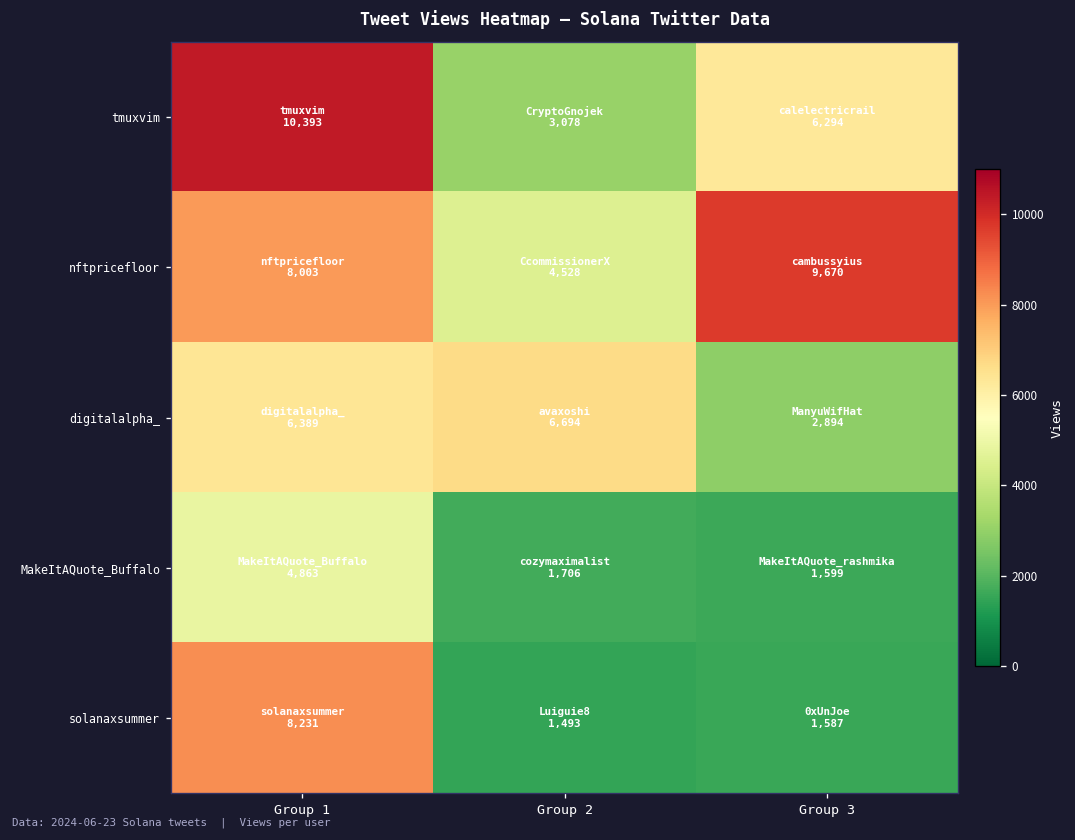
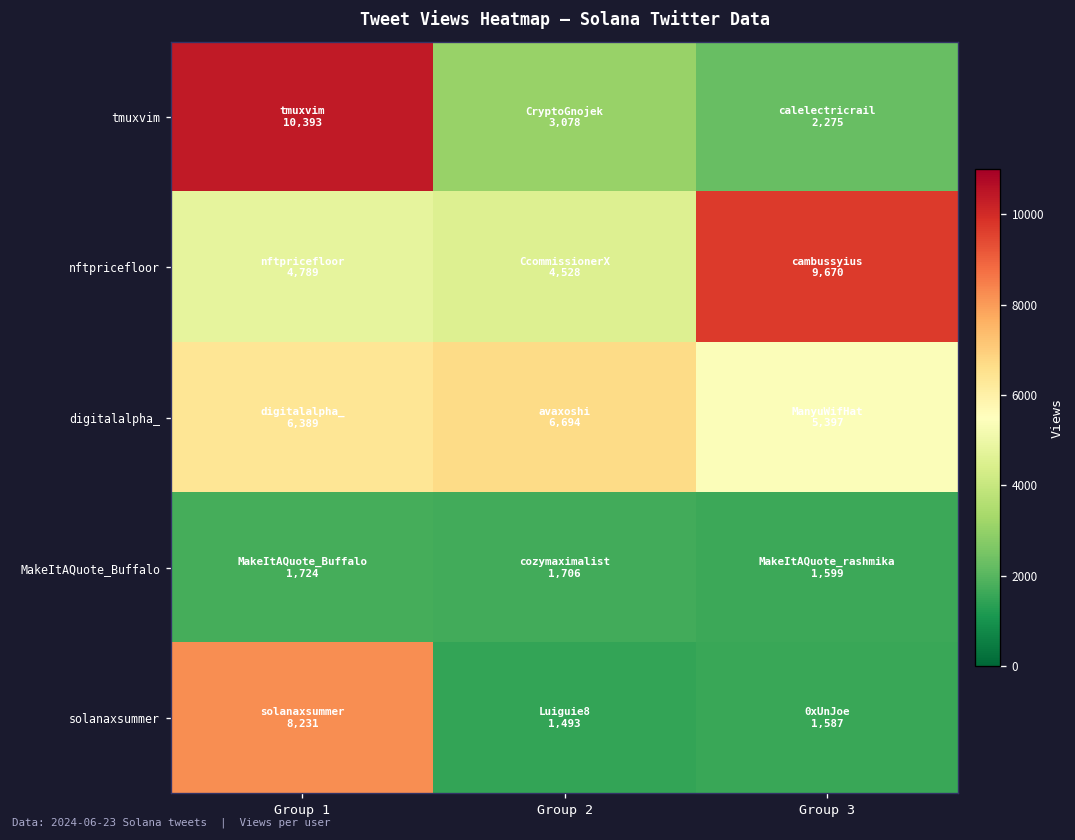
tmuxvim, Group 3: 6,294 -> 2,275
nftpricefloor, Group 1: 8,003 -> 4,789
digitalalpha_, Group 3: 2,894 -> 5,397
MakeItAQuote_Buffalo, Group 1: 4,863 -> 1,724
